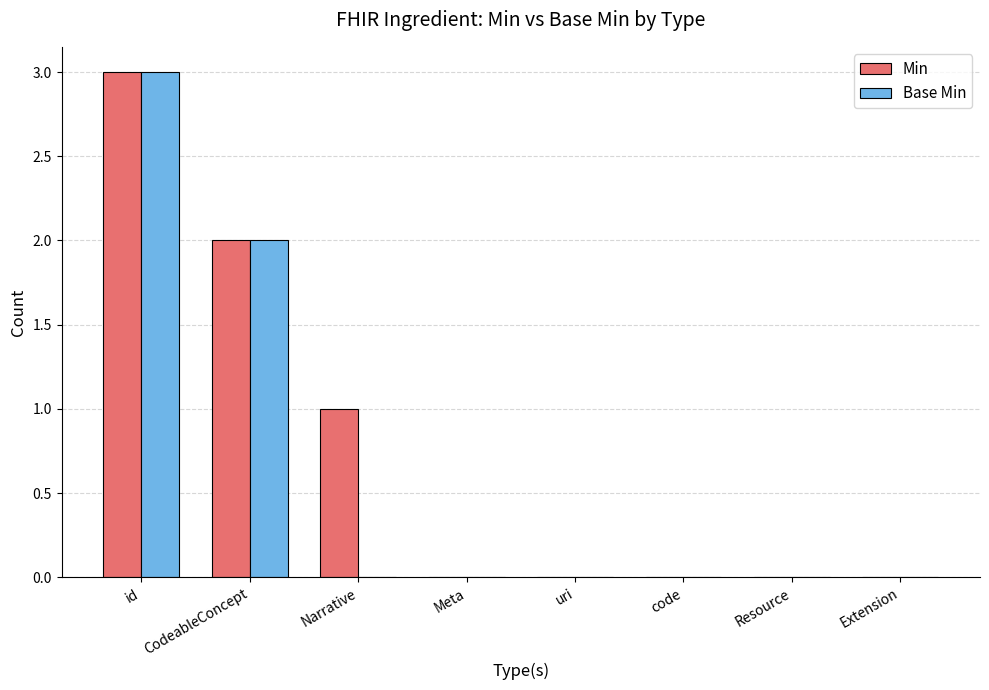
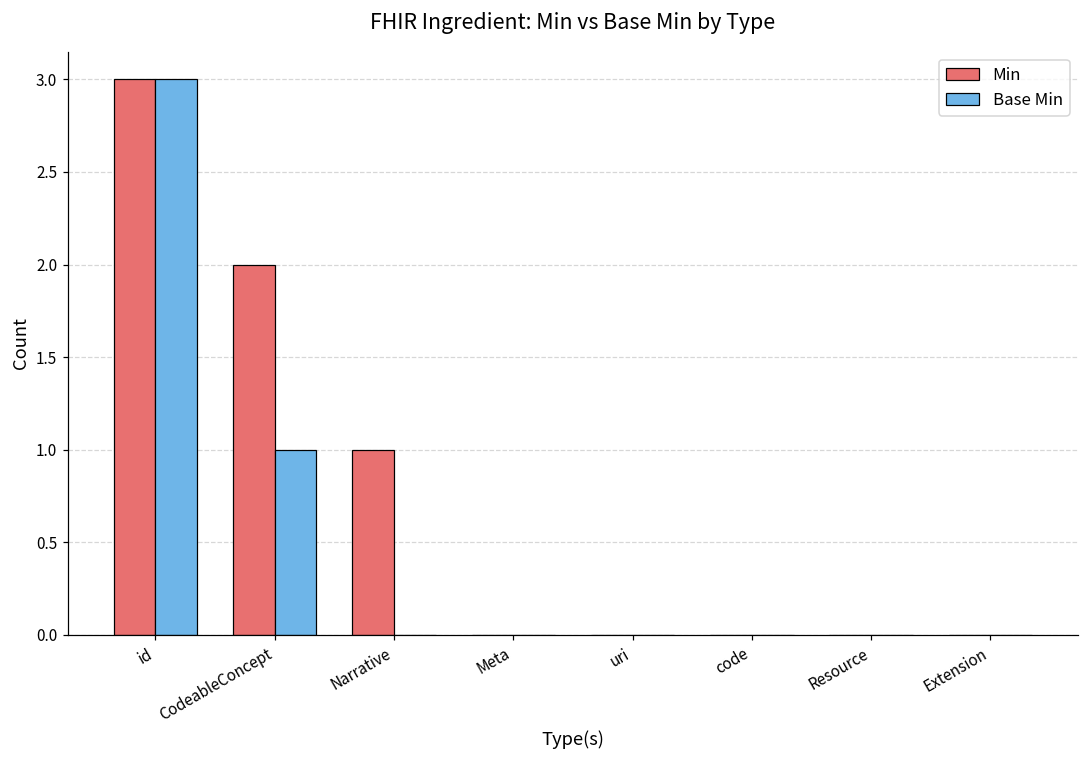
Base Min, CodeableConcept: 2 -> 1
